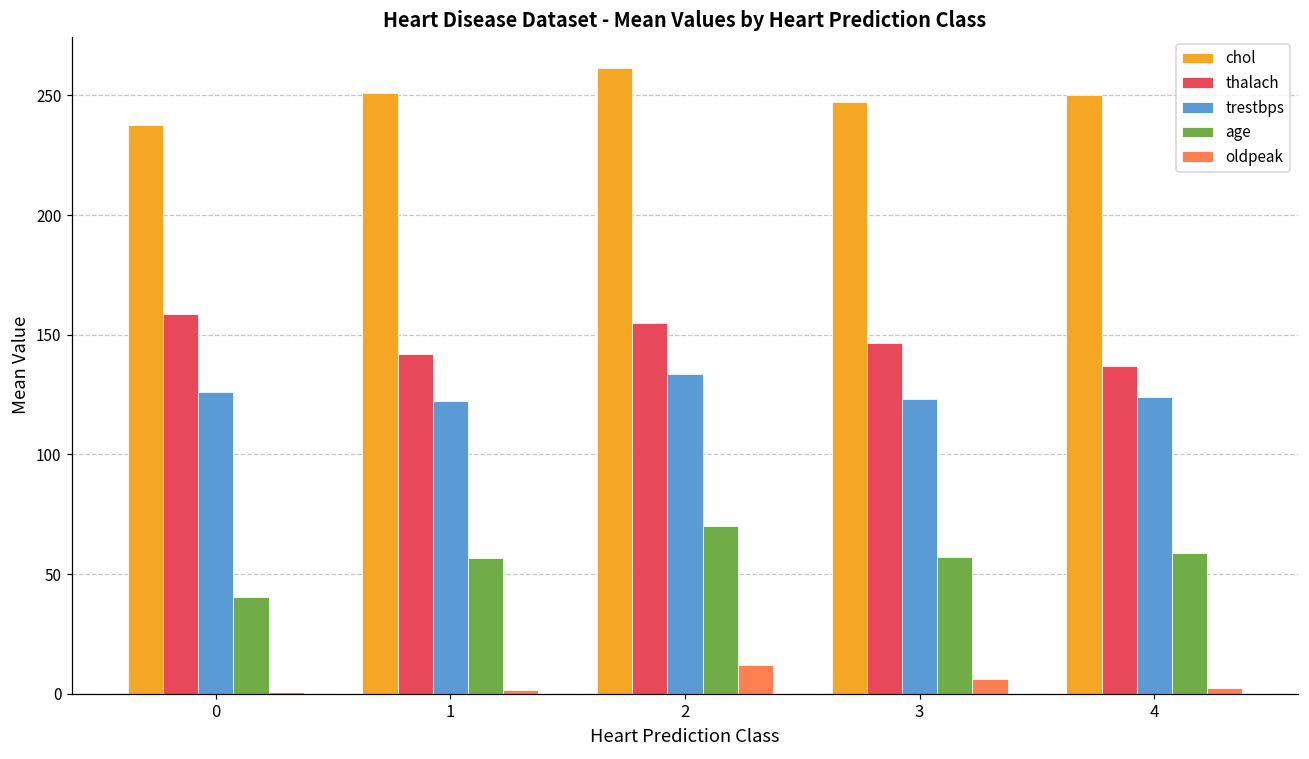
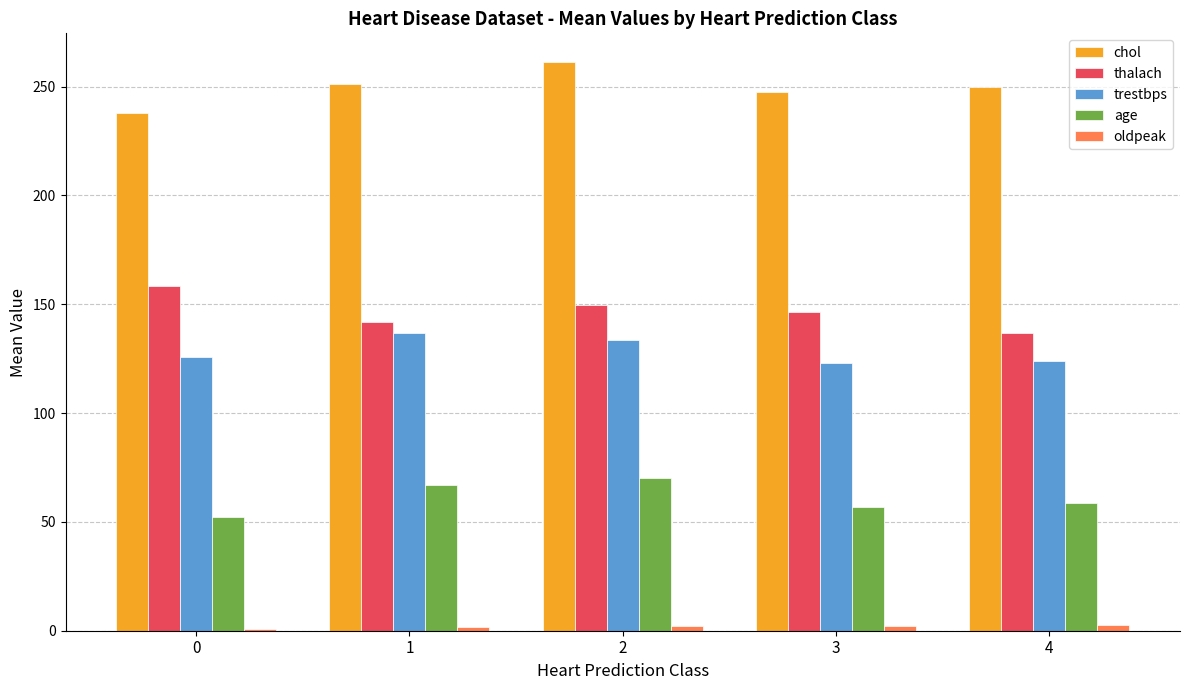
age, 0: 40 -> 52
trestbps, 1: 122 -> 137
age, 1: 57 -> 67
thalach, 2: 155 -> 150
oldpeak, 2: 12 -> 2
oldpeak, 3: 6 -> 2
